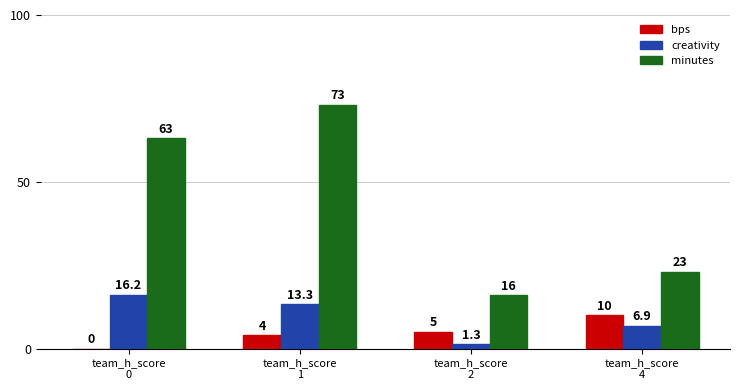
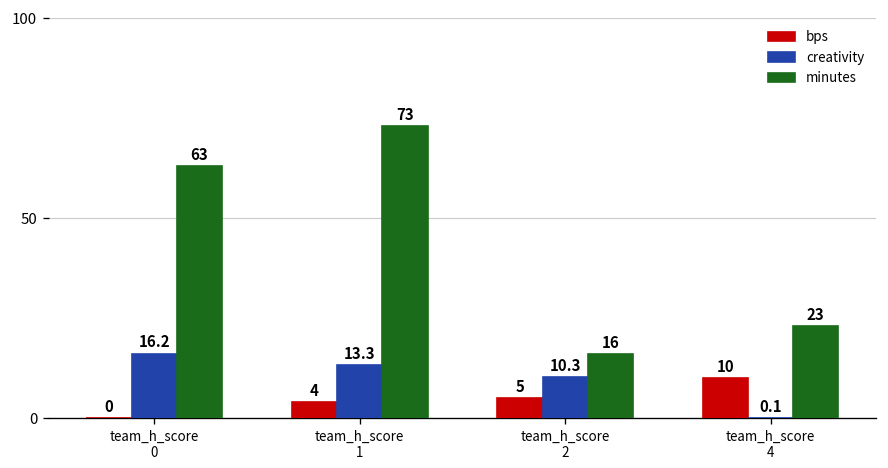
creativity, team_h_score 2: 1.3 -> 10.3
creativity, team_h_score 4: 6.9 -> 0.1
